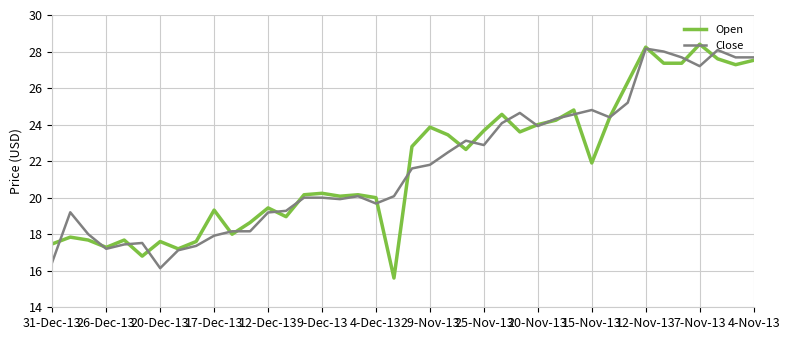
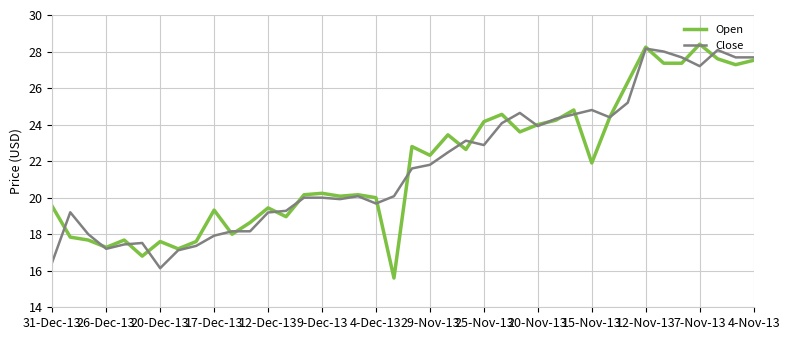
Open, 31-Dec-13: 17.5 -> 19.5
Open, 29-Nov-13: 23.9 -> 22.3
Open, 25-Nov-13: 23.7 -> 24.2
